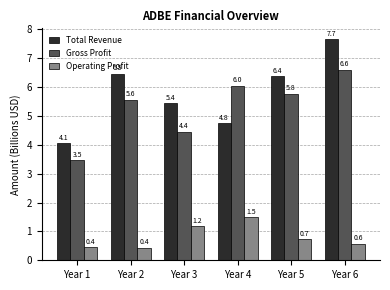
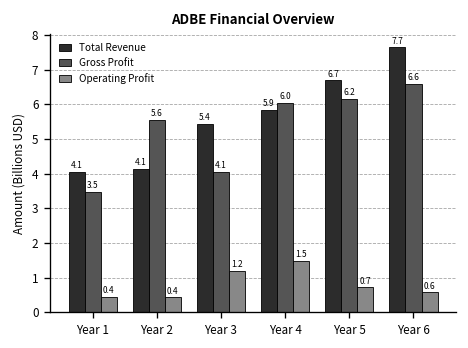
Total Revenue, Year 2: 6.5 -> 4.1
Gross Profit, Year 3: 4.4 -> 4.1
Total Revenue, Year 4: 4.8 -> 5.9
Total Revenue, Year 5: 6.4 -> 6.7
Gross Profit, Year 5: 5.8 -> 6.2
